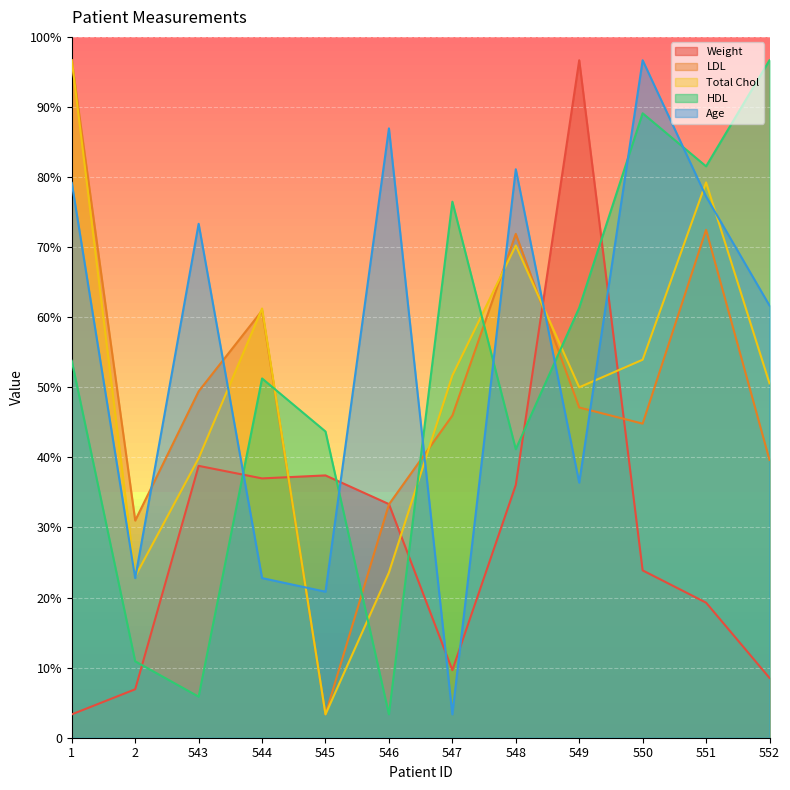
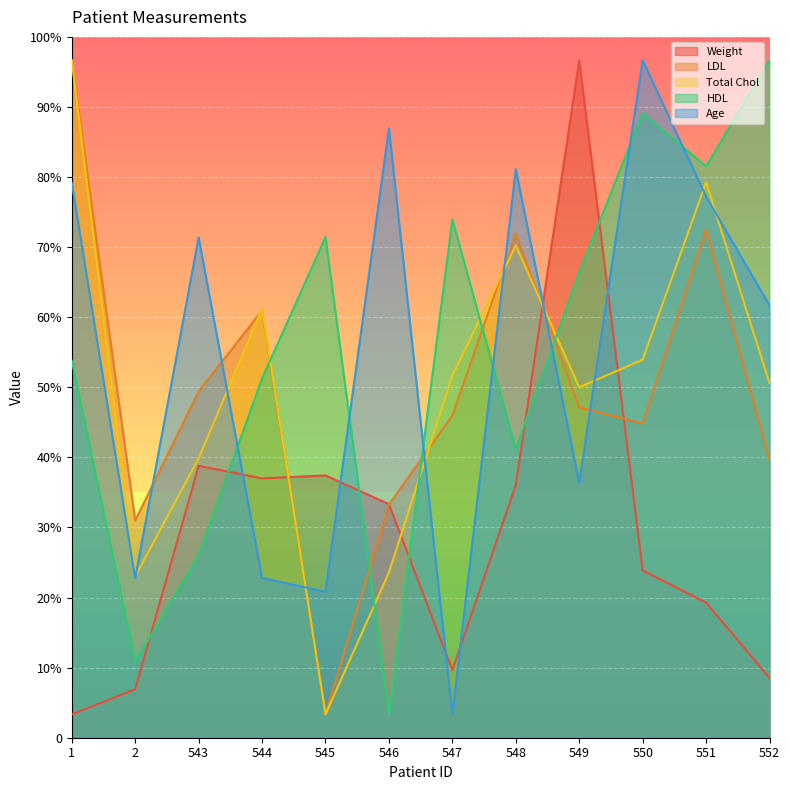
HDL, 543: 6% -> 26%
Age, 543: 73% -> 71%
HDL, 545: 44% -> 71%
HDL, 547: 76% -> 74%
HDL, 549: 61% -> 66%
